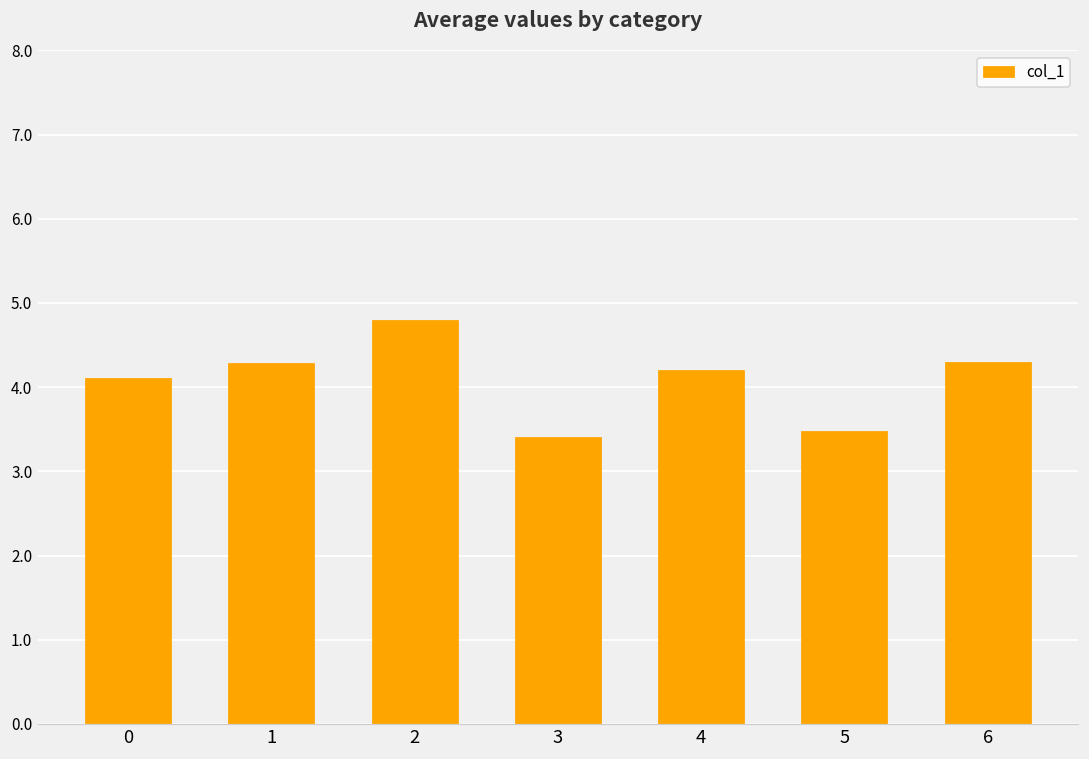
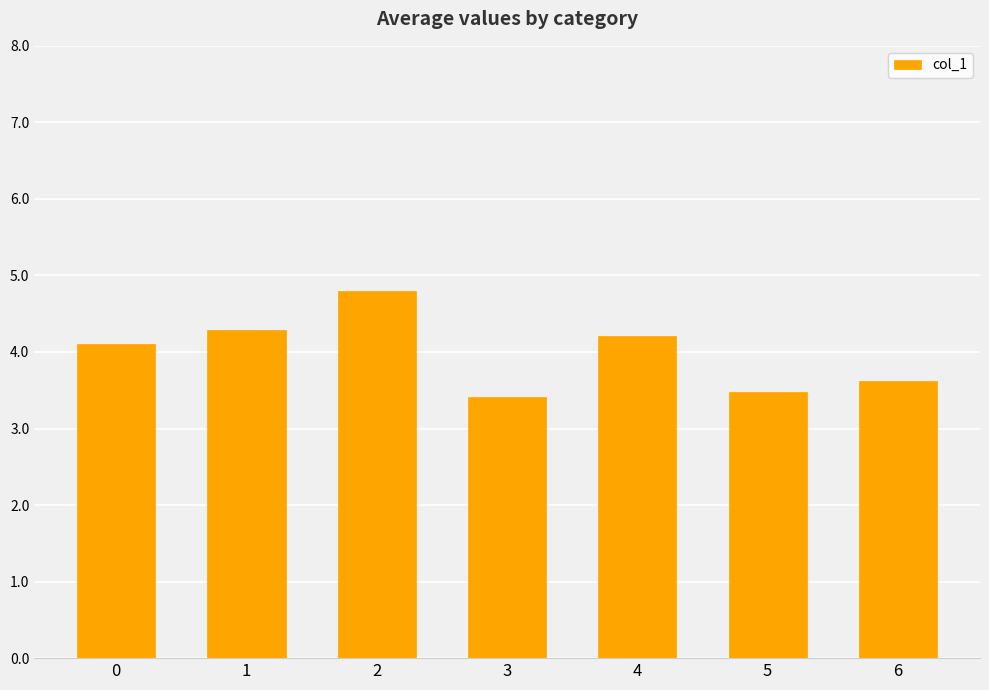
6: 4.3 -> 3.6
